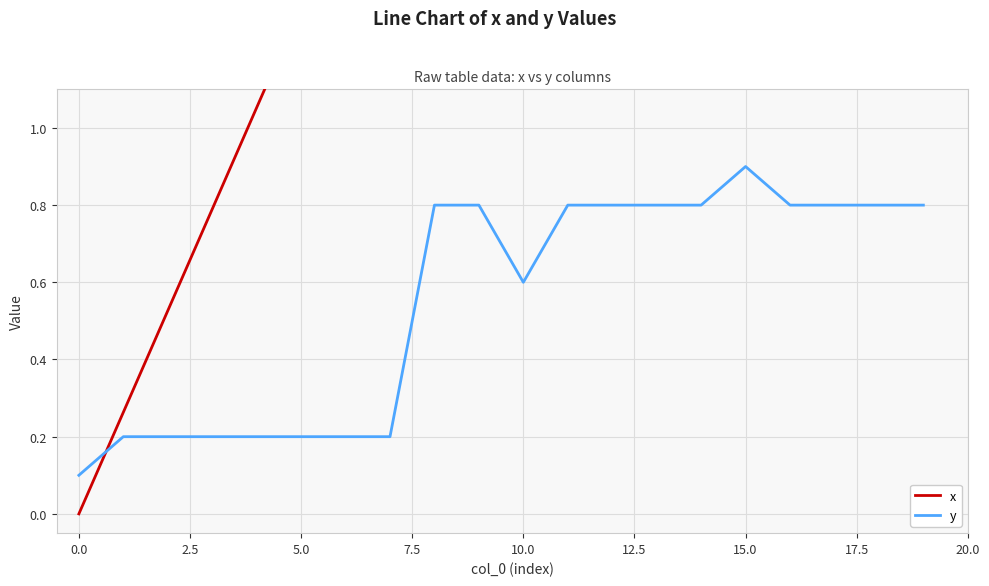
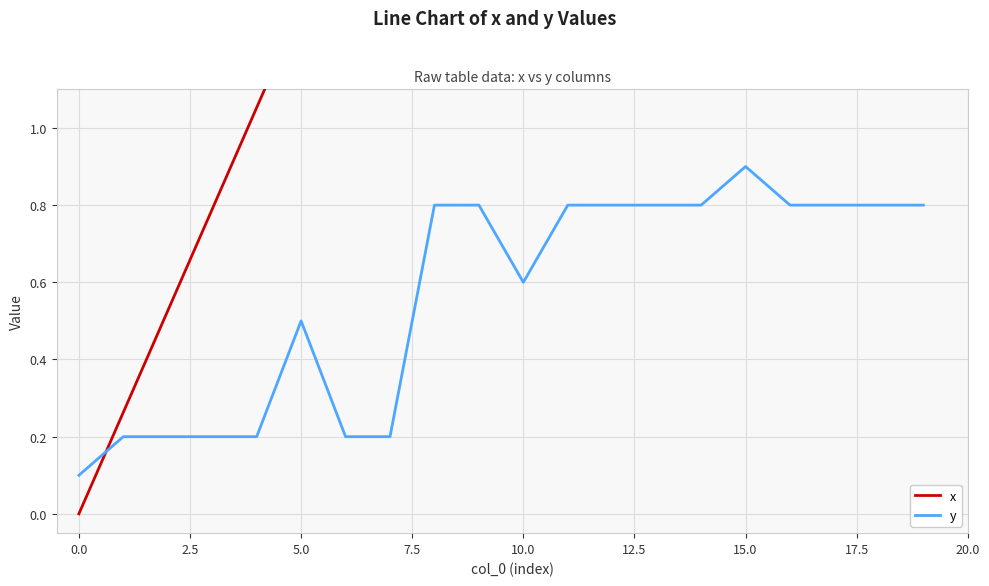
y, 5.0: 0.2 -> 0.5
